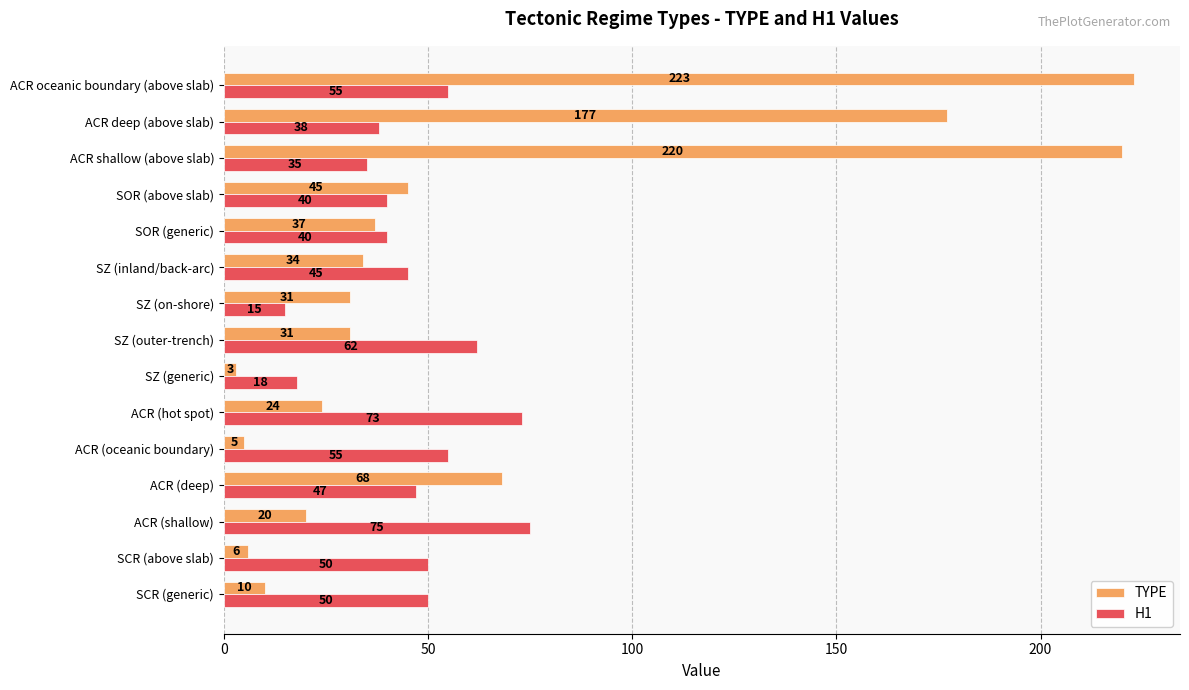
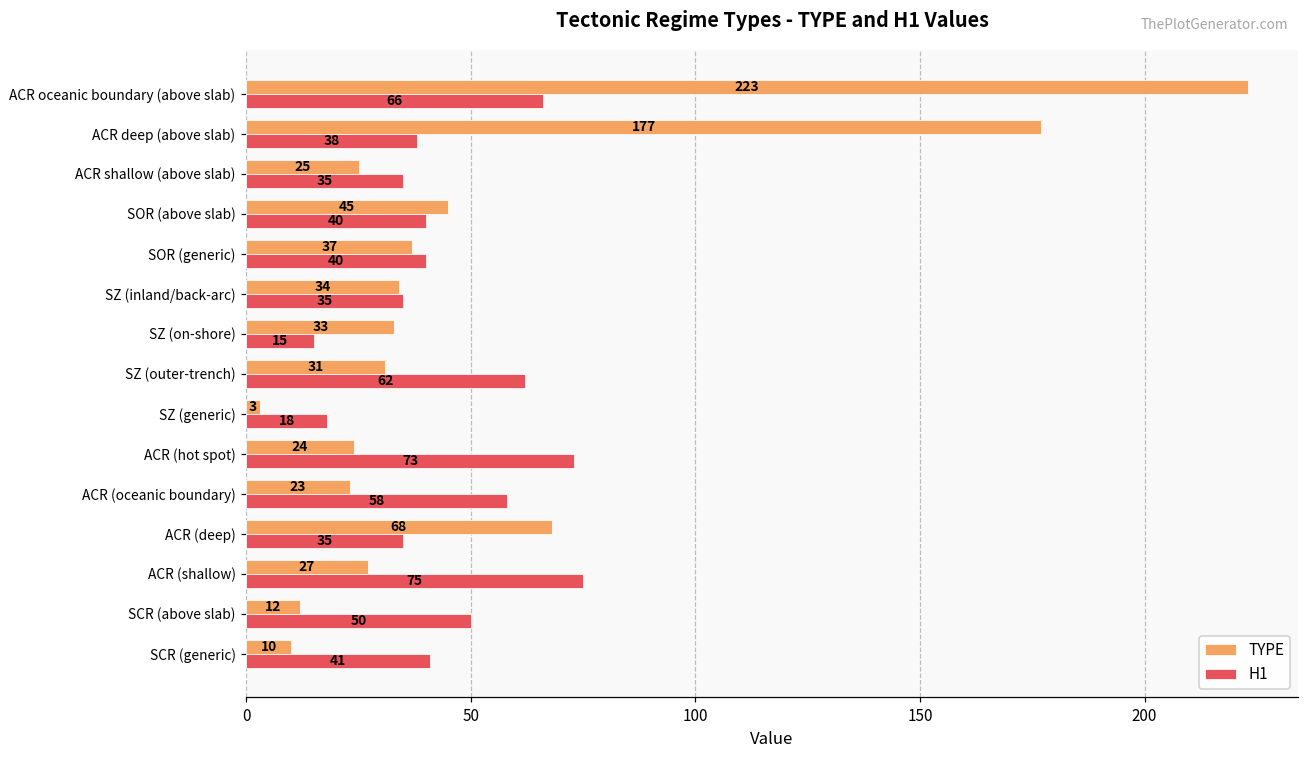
H1, ACR oceanic boundary (above slab): 55 -> 66
TYPE, ACR shallow (above slab): 220 -> 25
H1, SZ (inland/back-arc): 45 -> 35
TYPE, SZ (on-shore): 31 -> 33
TYPE, ACR (oceanic boundary): 5 -> 23
H1, ACR (oceanic boundary): 55 -> 58
H1, ACR (deep): 47 -> 35
TYPE, ACR (shallow): 20 -> 27
TYPE, SCR (above slab): 6 -> 12
H1, SCR (generic): 50 -> 41
